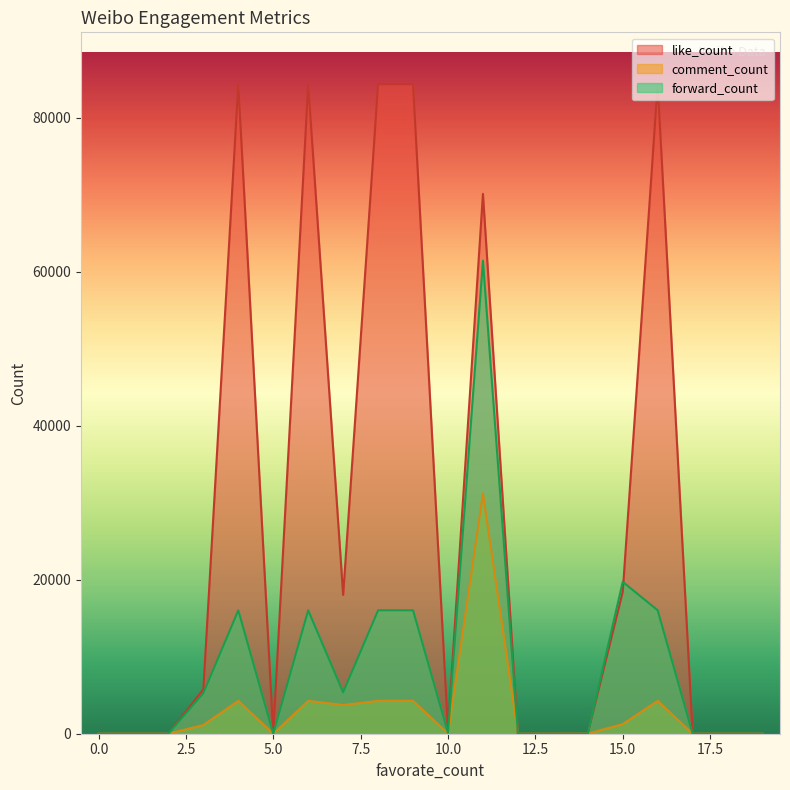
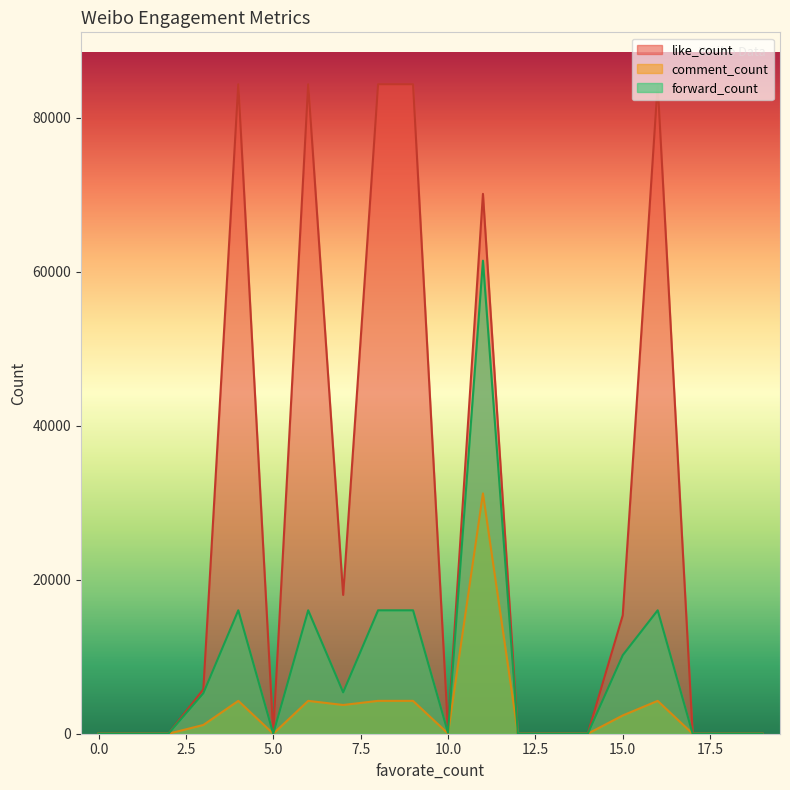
like_count, 15.0: 18000 -> 15000
comment_count, 15.0: 1000 -> 2000
forward_count, 15.0: 20000 -> 10000
